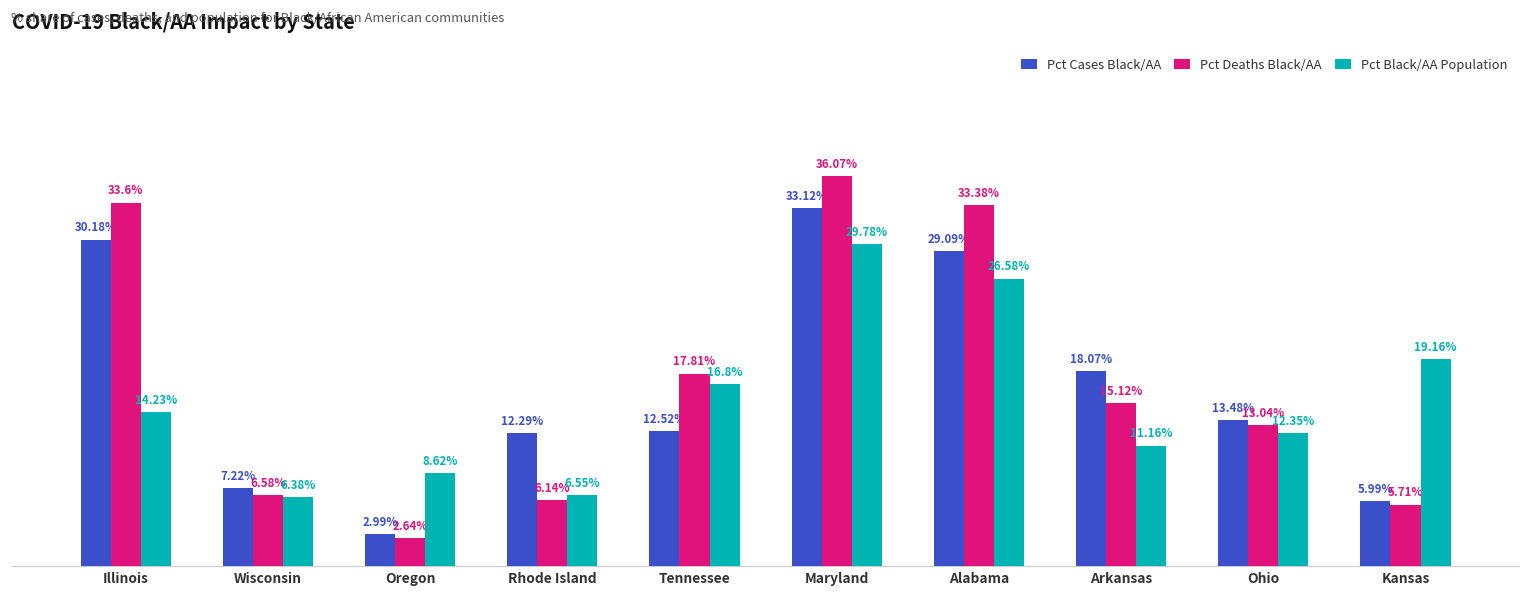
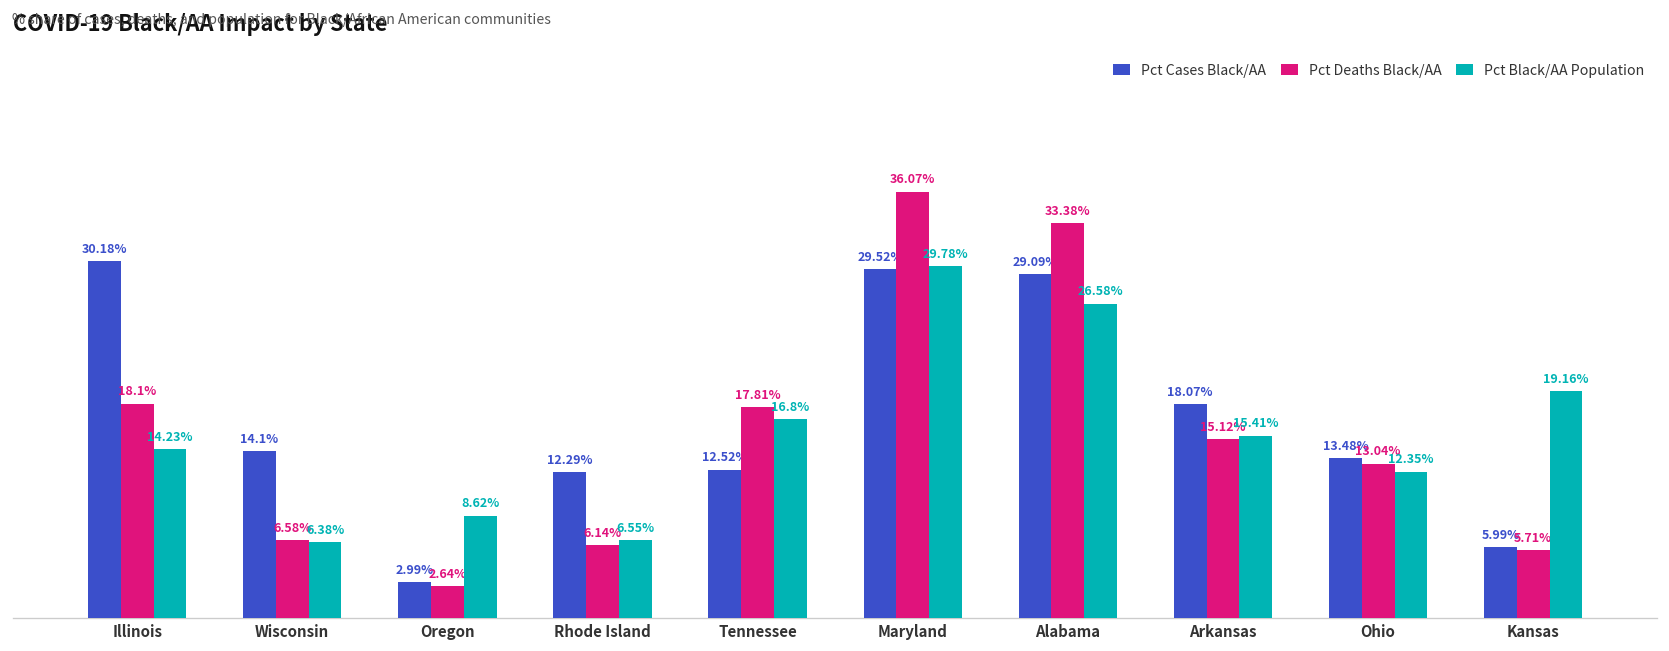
Pct Deaths Black/AA, Illinois: 33.6% -> 18.1%
Pct Cases Black/AA, Wisconsin: 7.22% -> 14.1%
Pct Cases Black/AA, Maryland: 33.12% -> 29.52%
Pct Black/AA Population, Arkansas: 11.16% -> 15.41%
